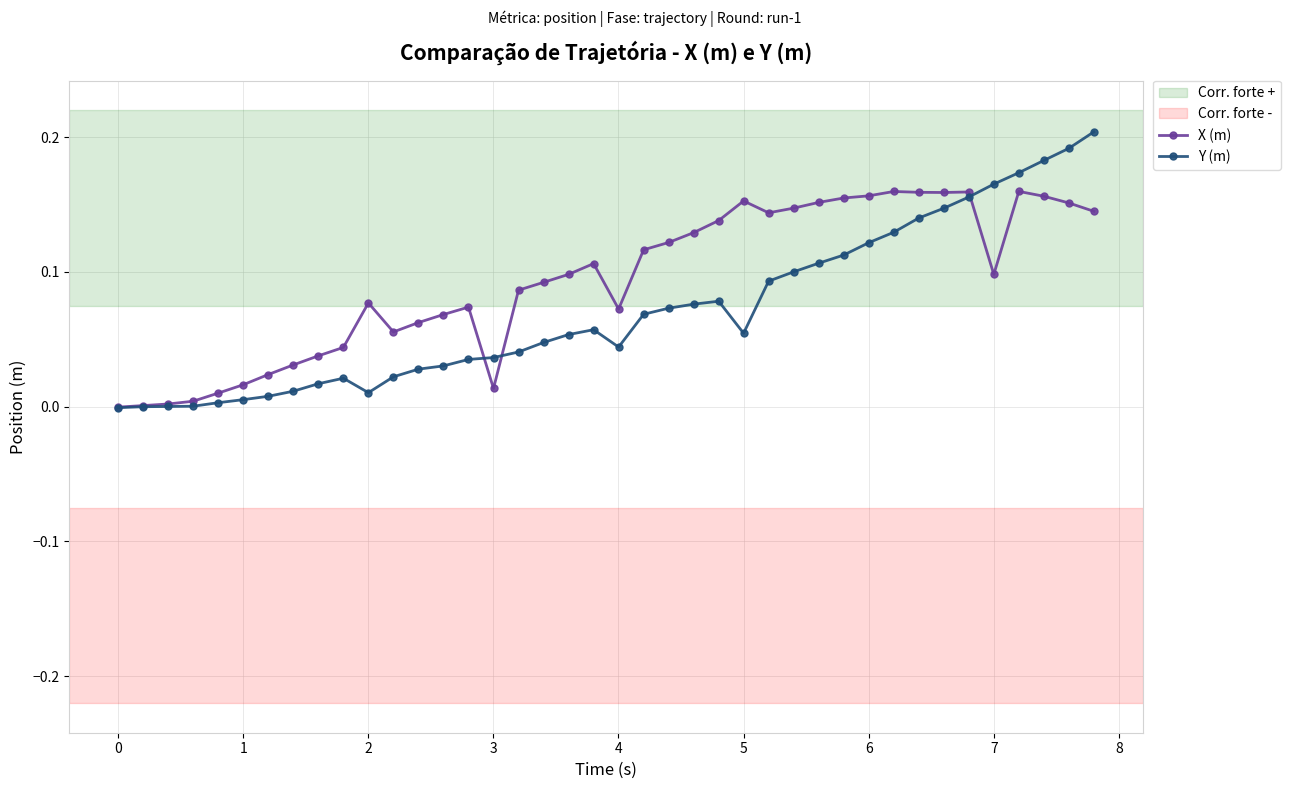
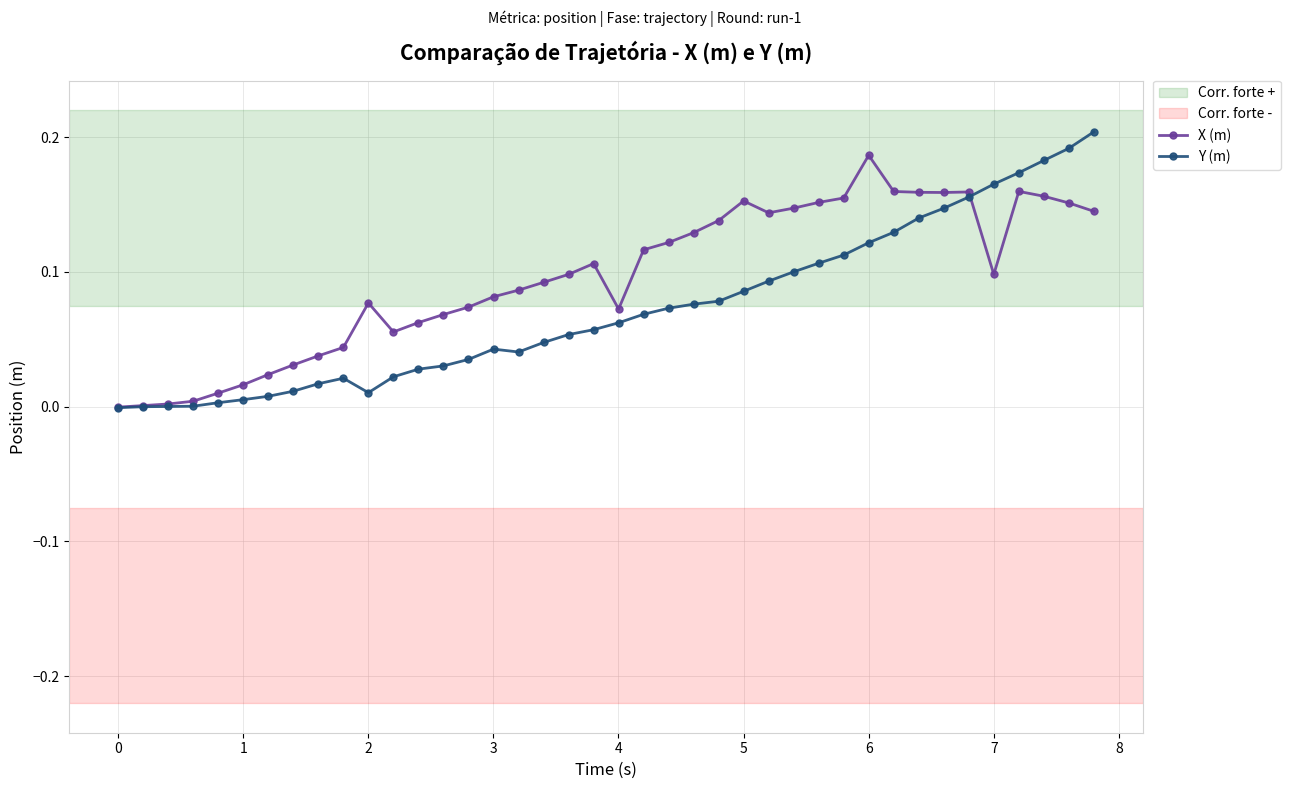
X (m), 3: 0.014 -> 0.082
Y (m), 3: 0.036 -> 0.043
Y (m), 4: 0.044 -> 0.062
Y (m), 5: 0.055 -> 0.086
X (m), 6: 0.157 -> 0.187
